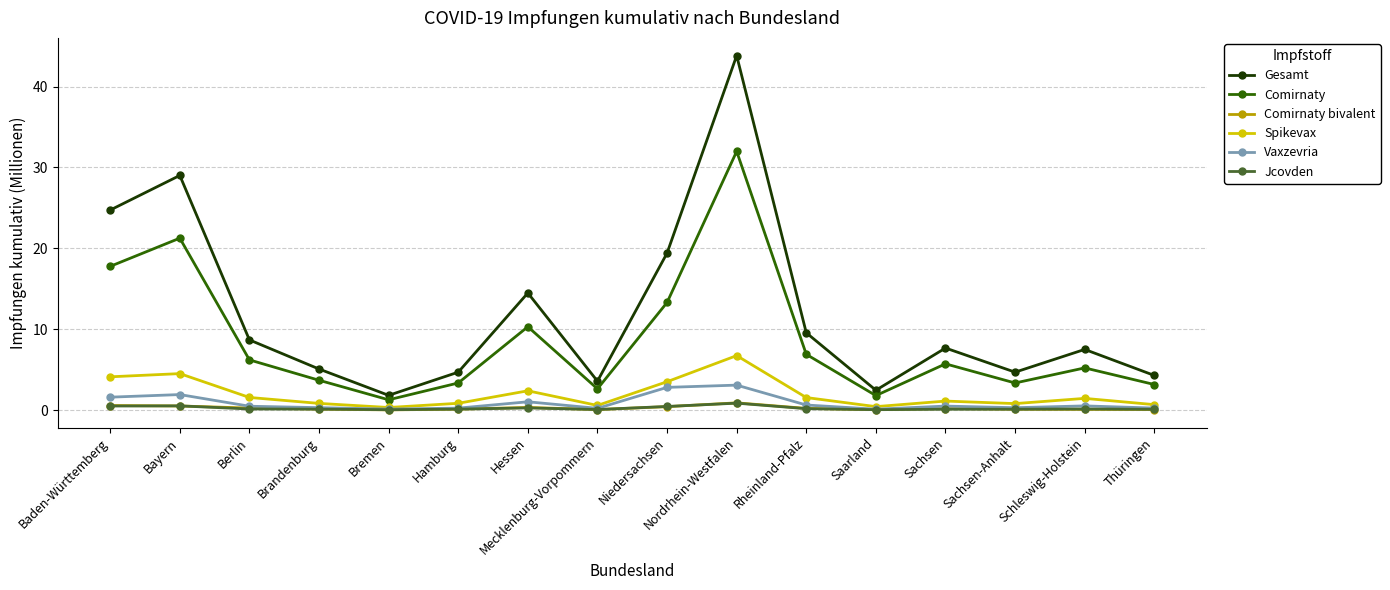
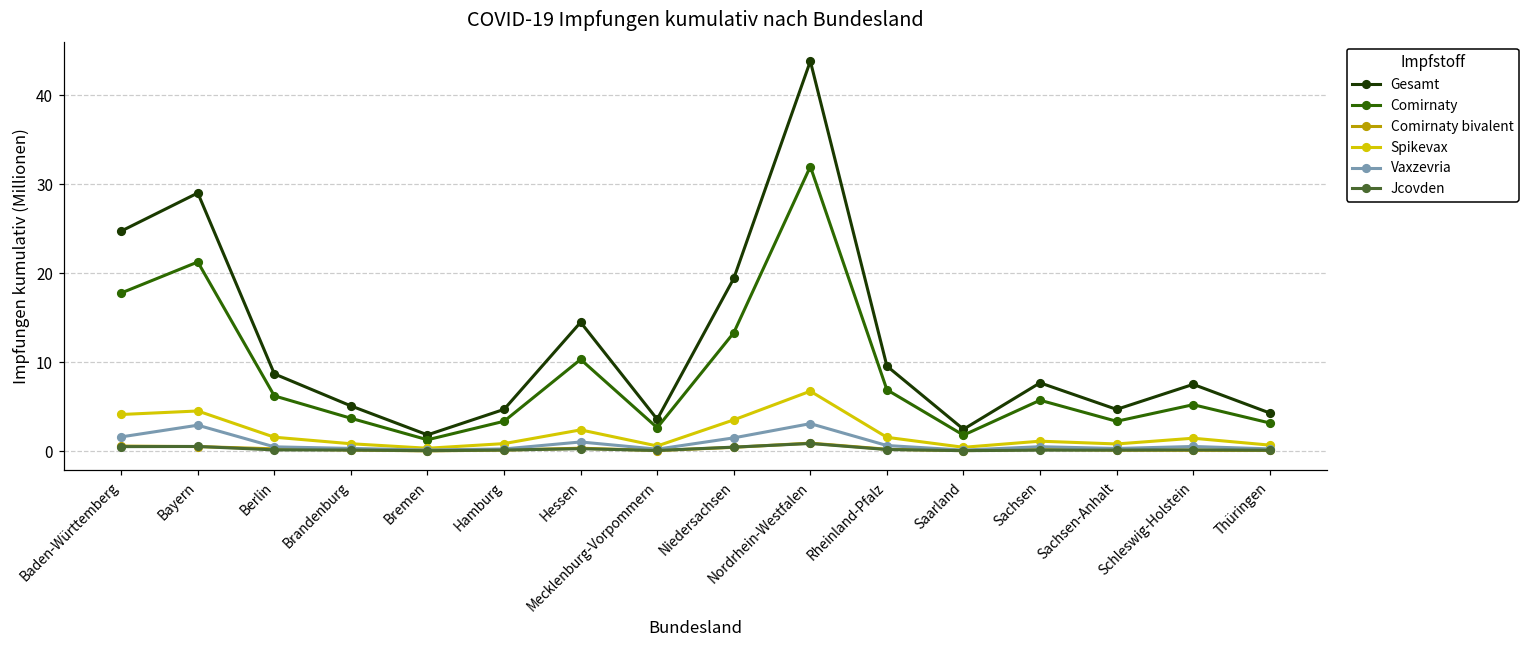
Vaxzevria, Bayern: 2 -> 3
Vaxzevria, Niedersachsen: 3 -> 1
